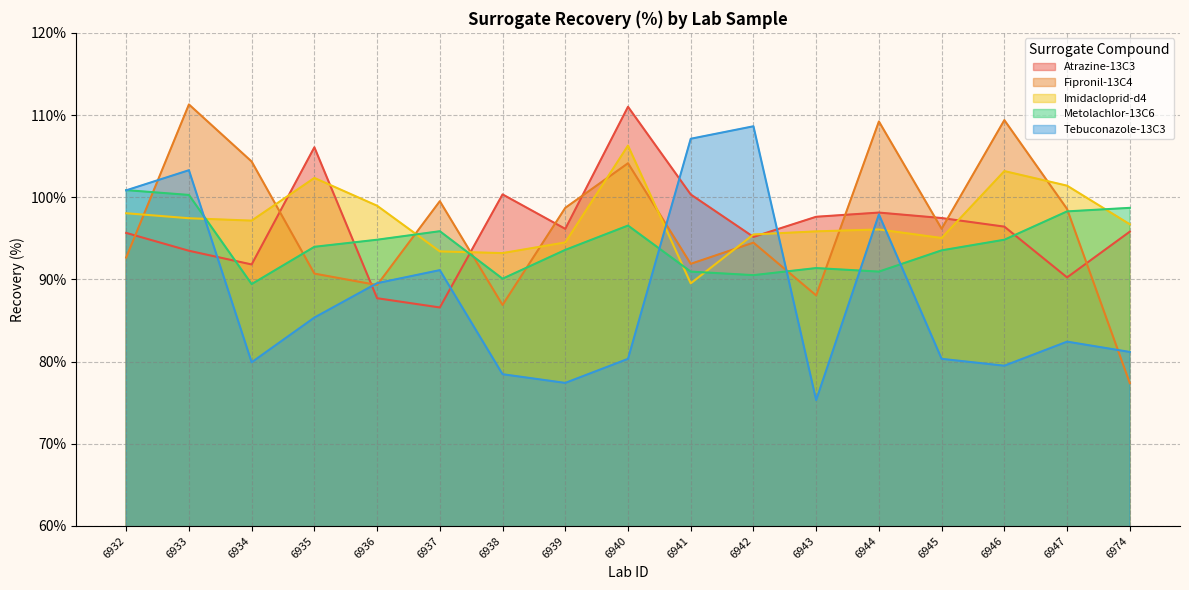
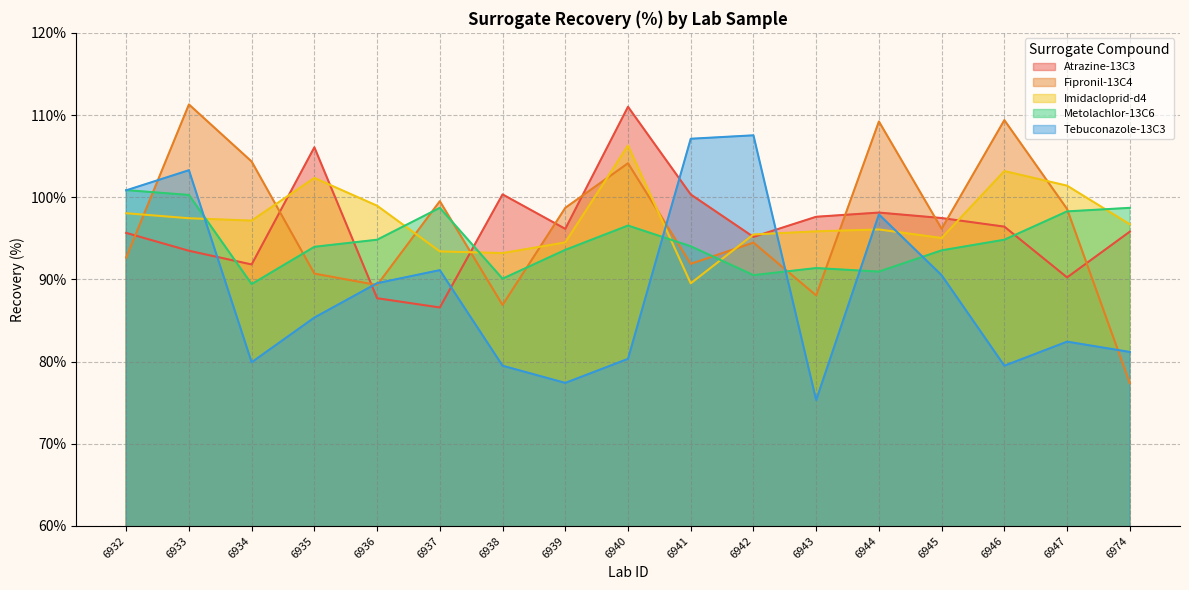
Metolachlor-13C6, 6937: 96% -> 99%
Tebuconazole-13C3, 6938: 78% -> 79%
Metolachlor-13C6, 6941: 91% -> 94%
Tebuconazole-13C3, 6942: 109% -> 108%
Tebuconazole-13C3, 6945: 80% -> 91%
